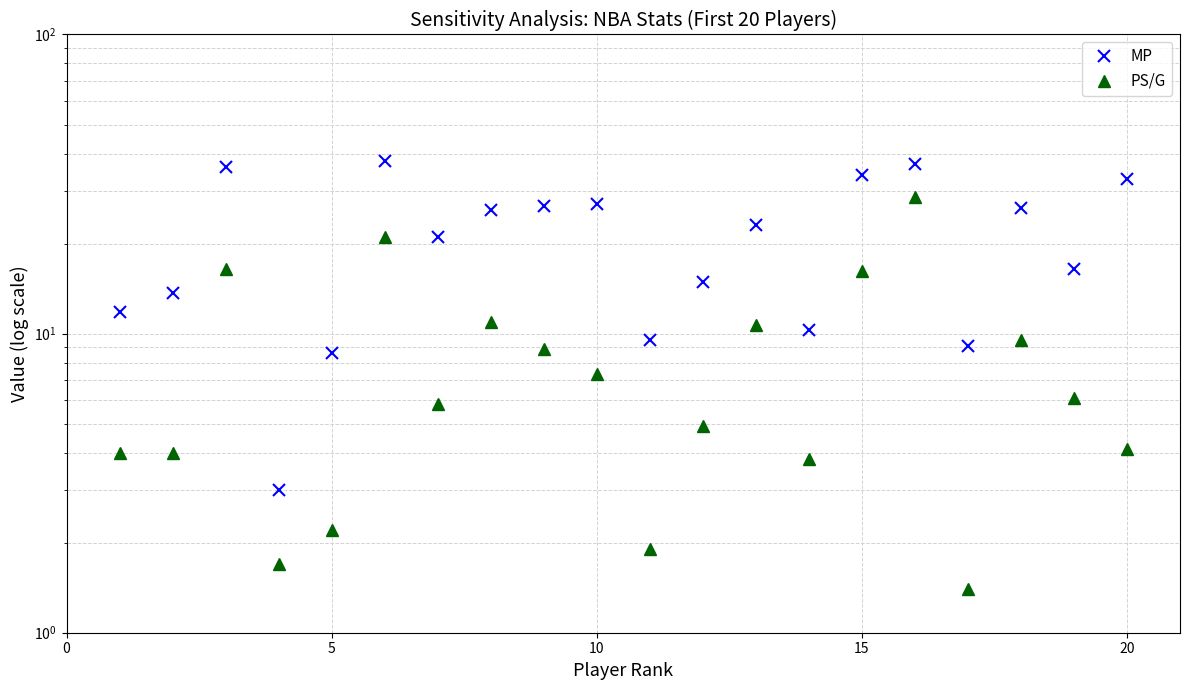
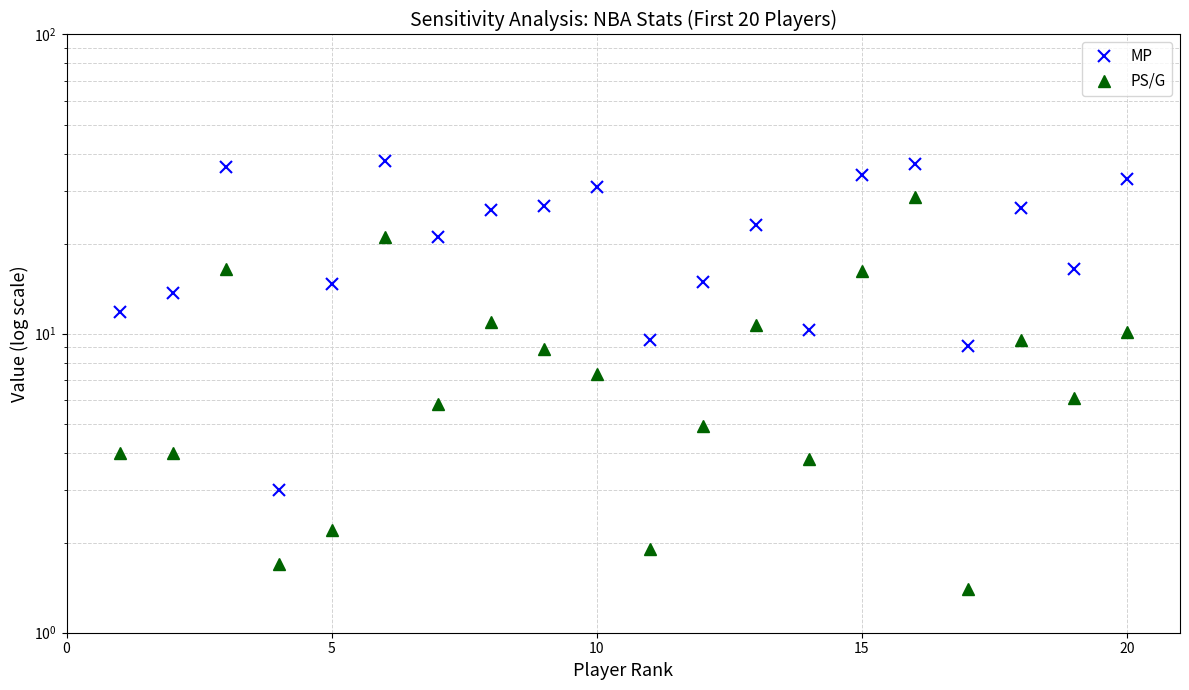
MP, 5: 8.6 -> 15
MP, 10: 27 -> 31
PS/G, 20: 4.1 -> 10.1
